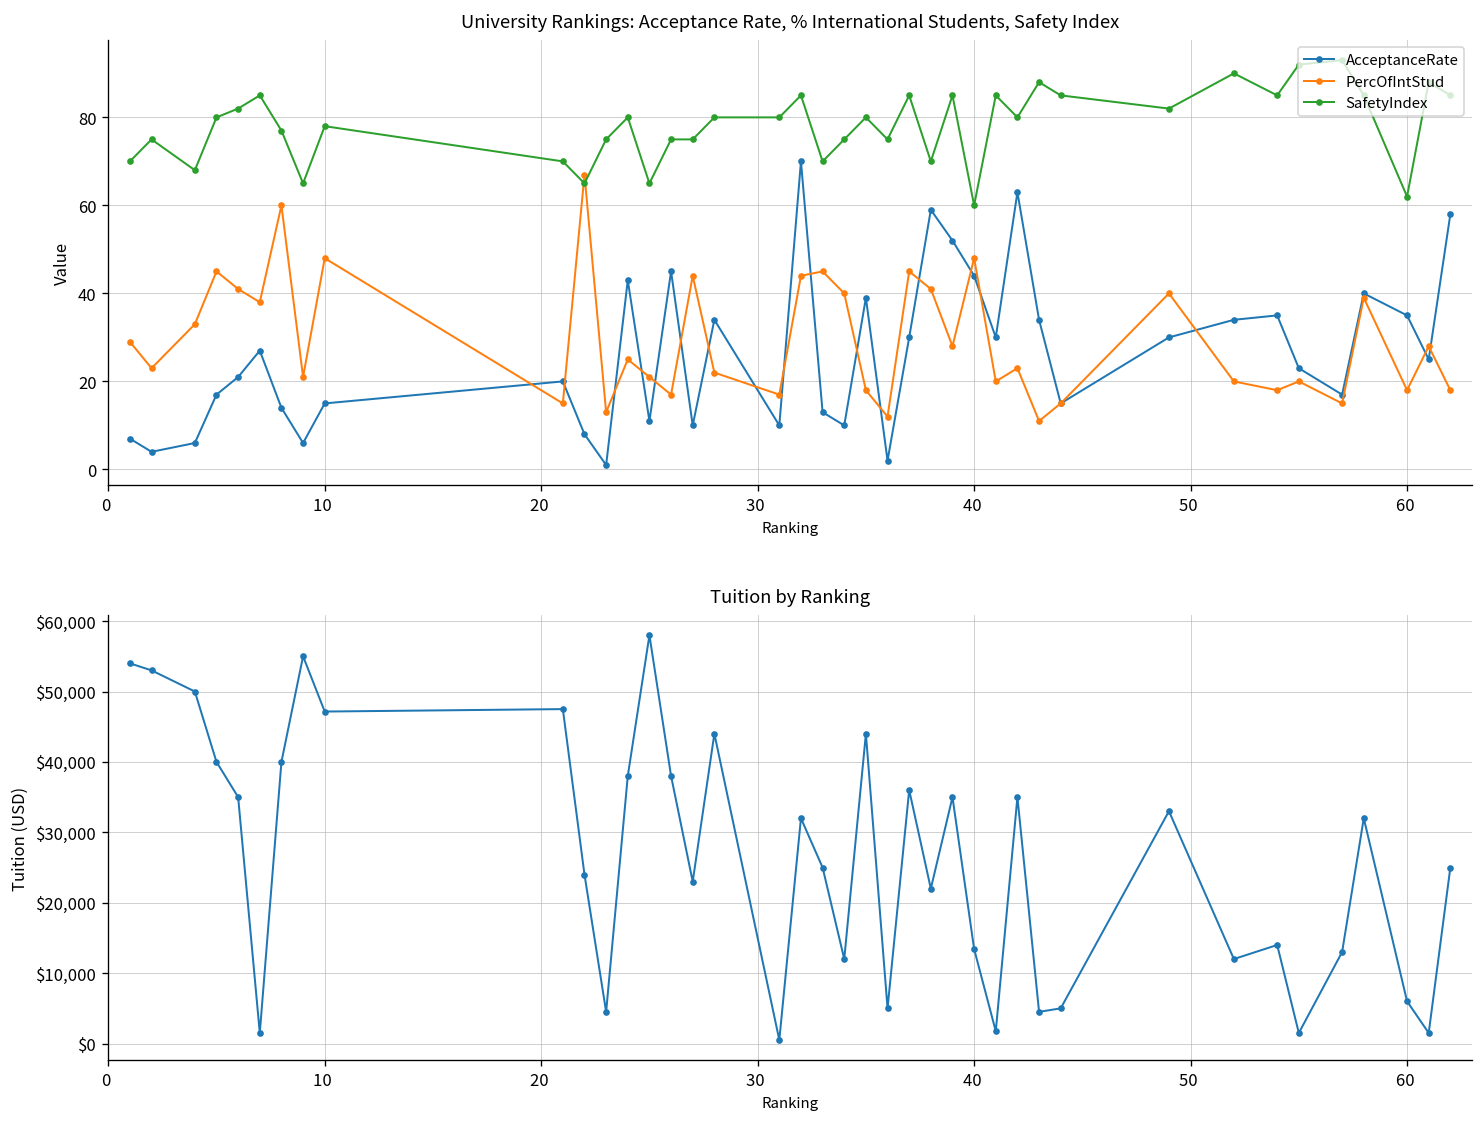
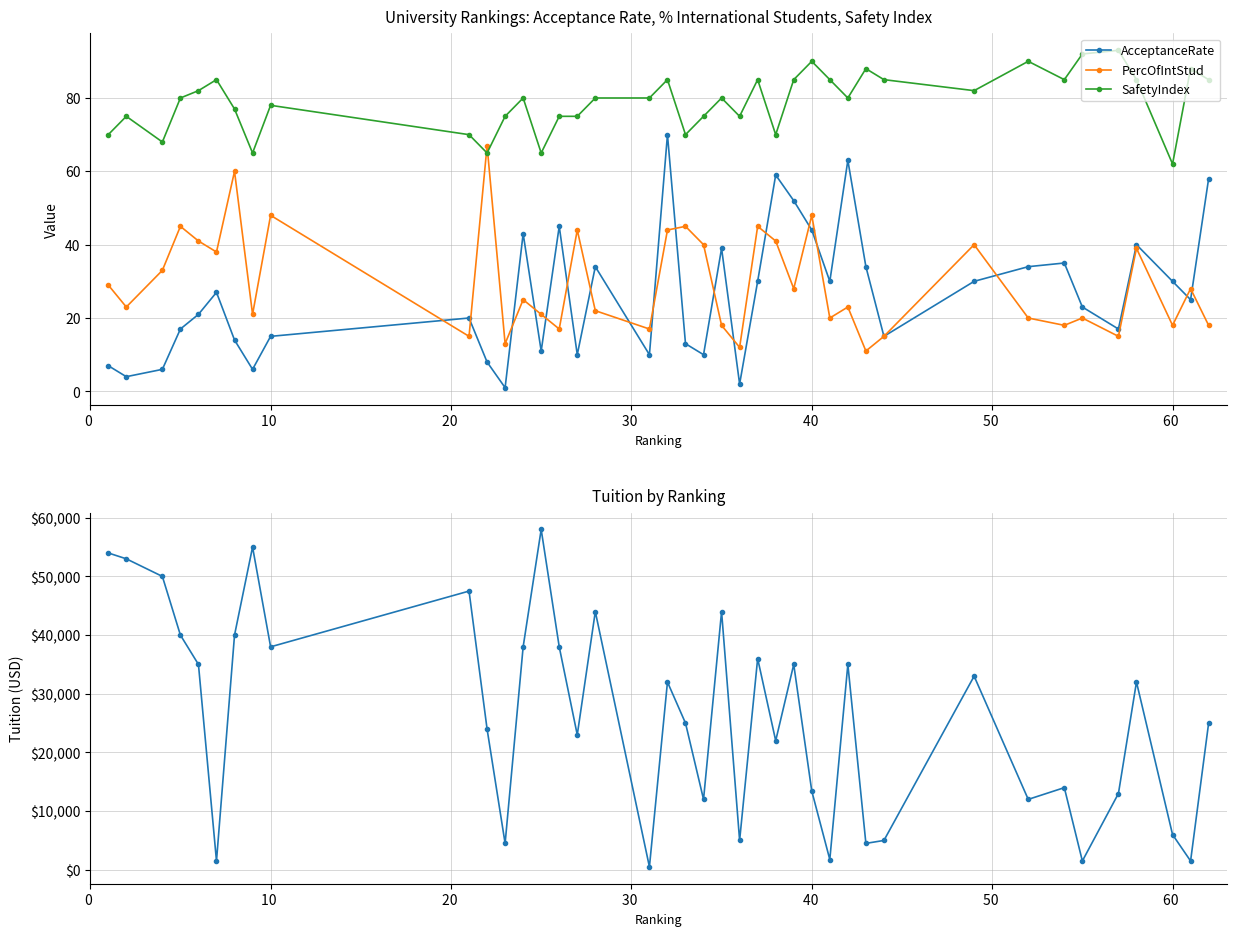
University Rankings: Acceptance Rate, % International Students, Safety Index, SafetyIndex, 40: 60 -> 90
University Rankings: Acceptance Rate, % International Students, Safety Index, AcceptanceRate, 60: 35 -> 30
Tuition by Ranking, 10: $47,000 -> $38,000
